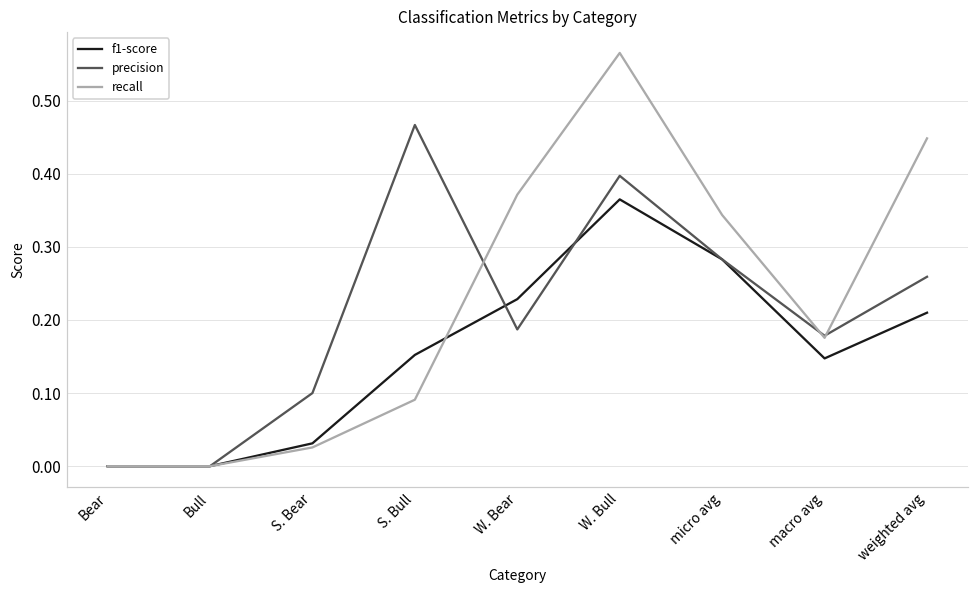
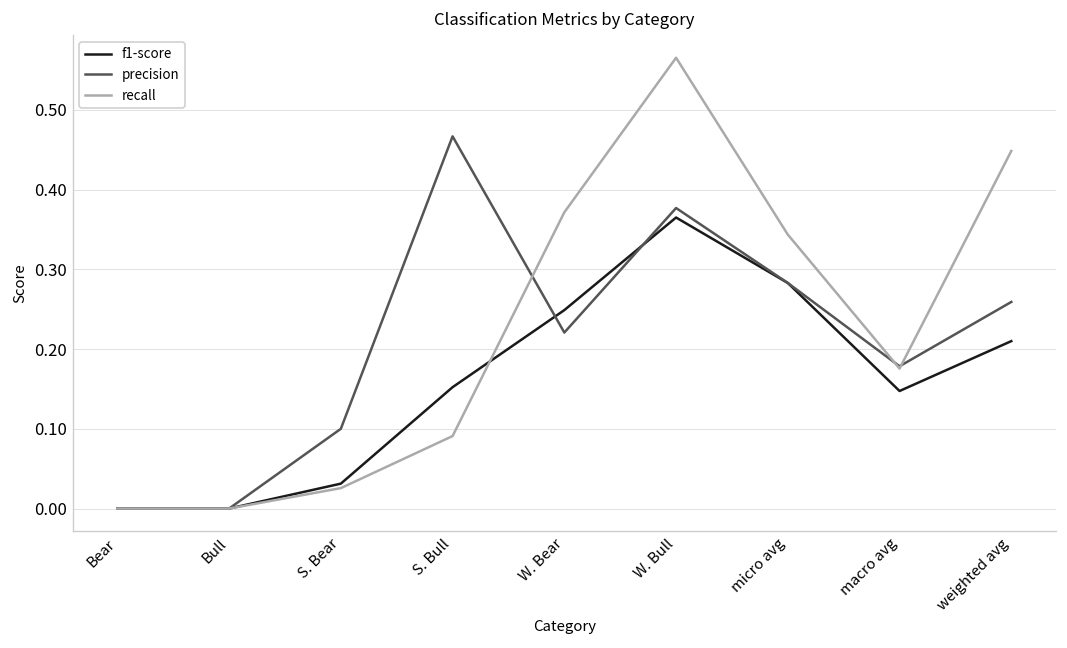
f1-score, W. Bear: 0.23 -> 0.25
precision, W. Bear: 0.19 -> 0.22
precision, W. Bull: 0.40 -> 0.38
